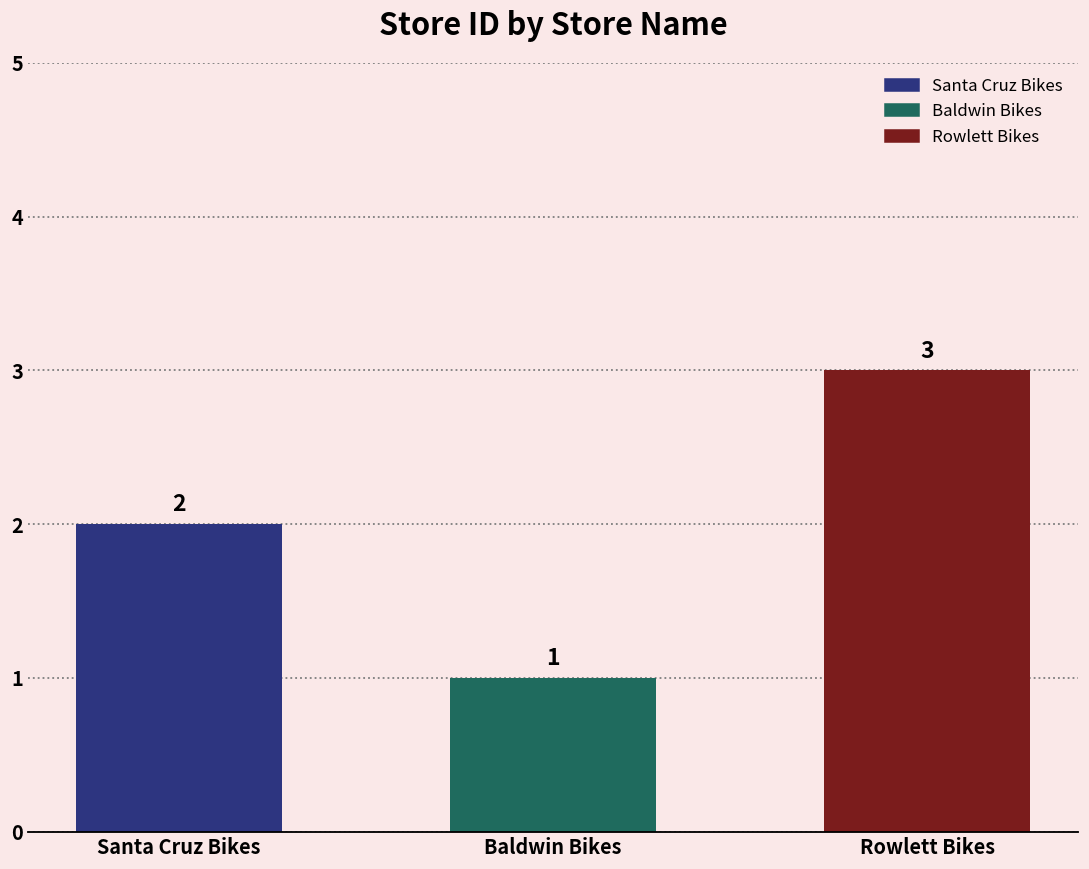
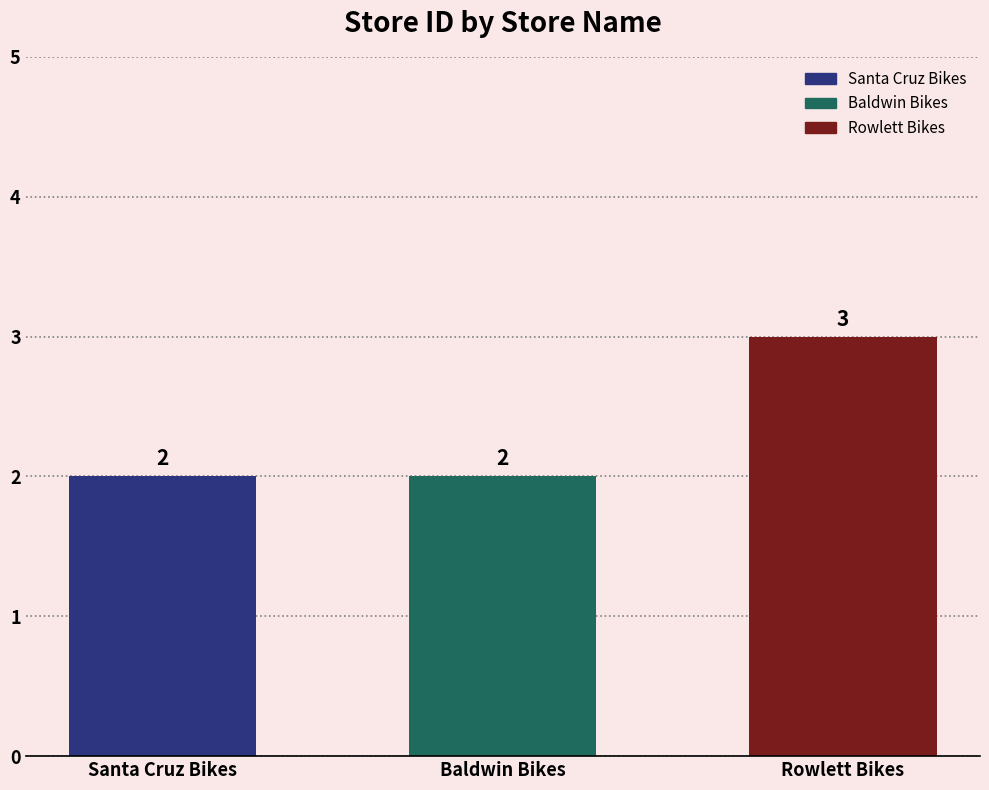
Baldwin Bikes: 1 -> 2
